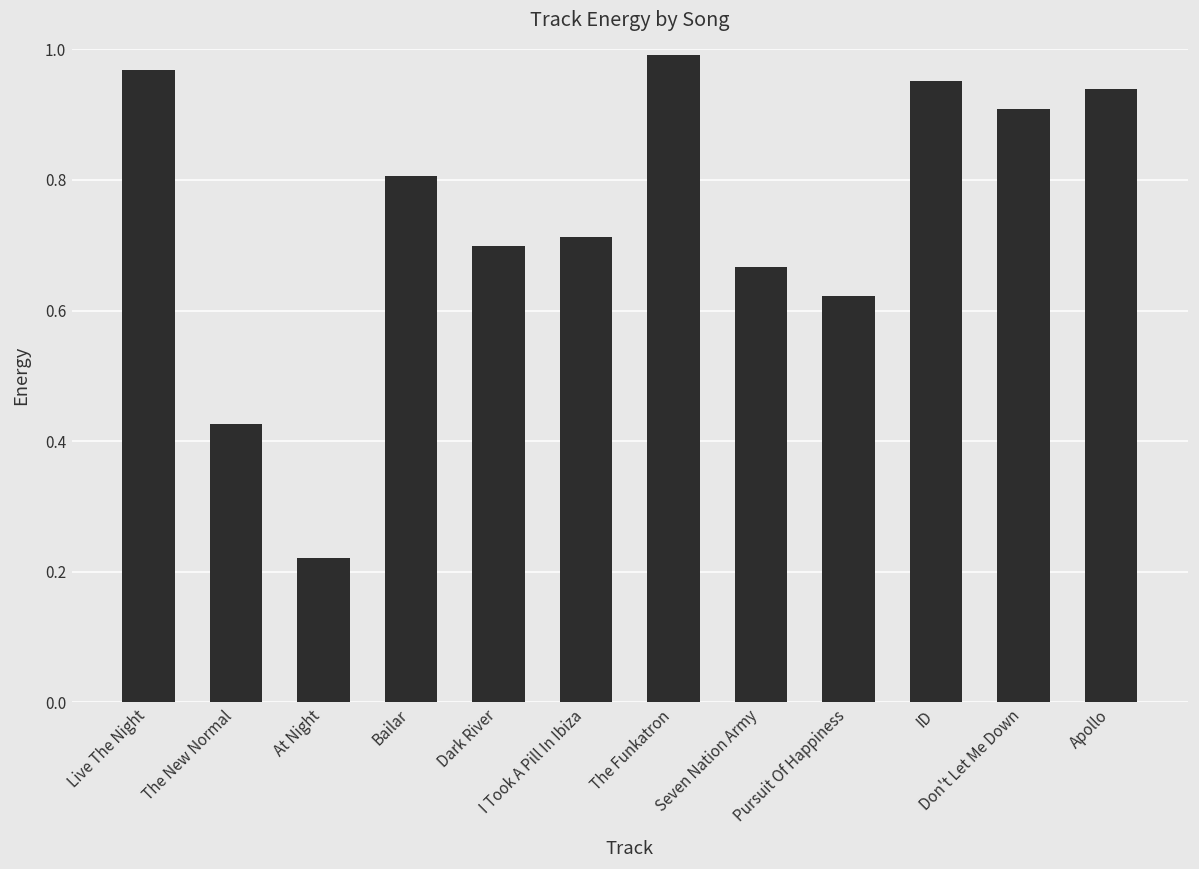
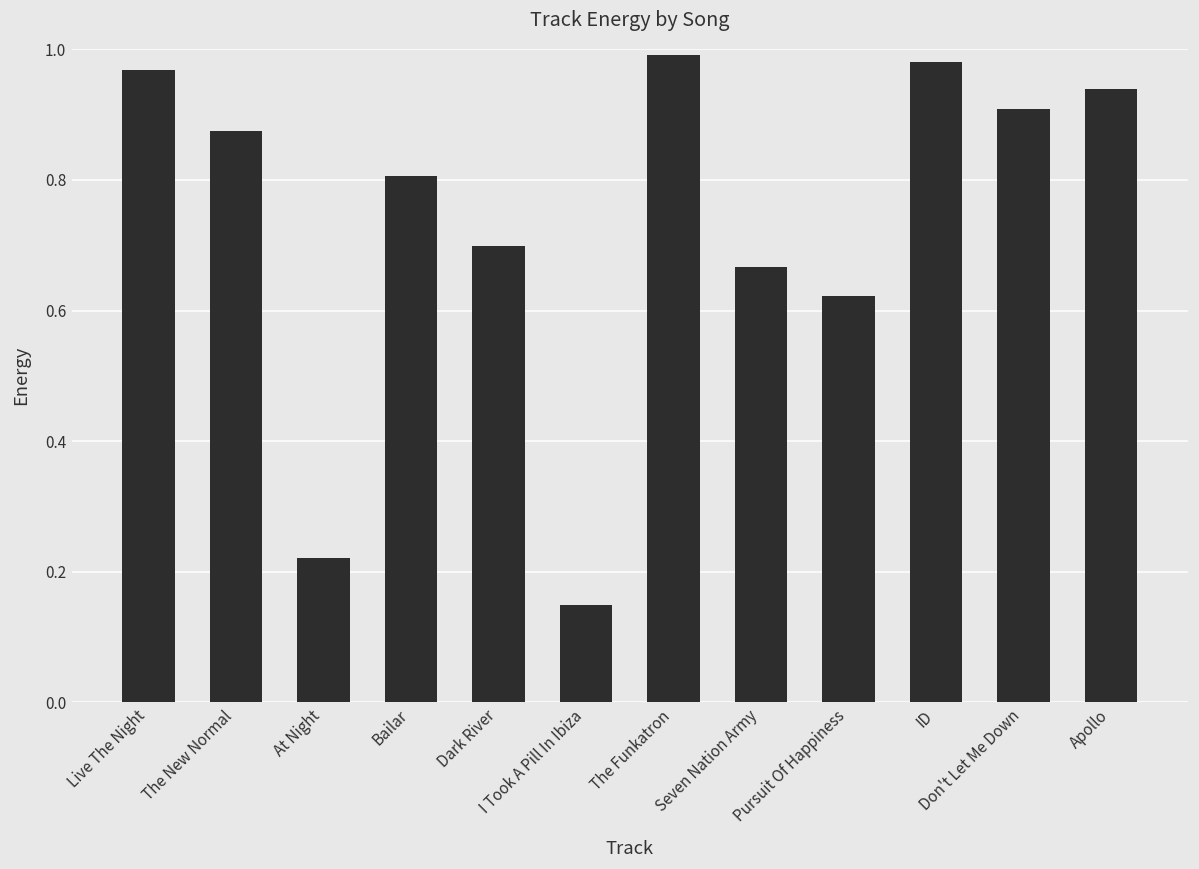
The New Normal: 0.43 -> 0.88
I Took A Pill In Ibiza: 0.71 -> 0.15
ID: 0.95 -> 0.98
